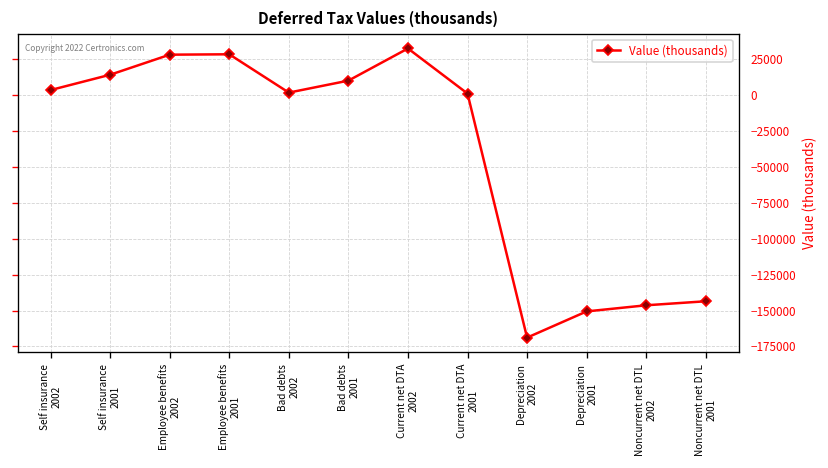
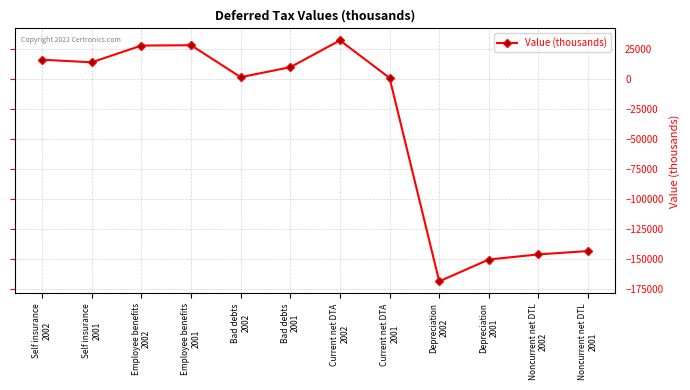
Self insurance 2002: 3000 -> 16000
